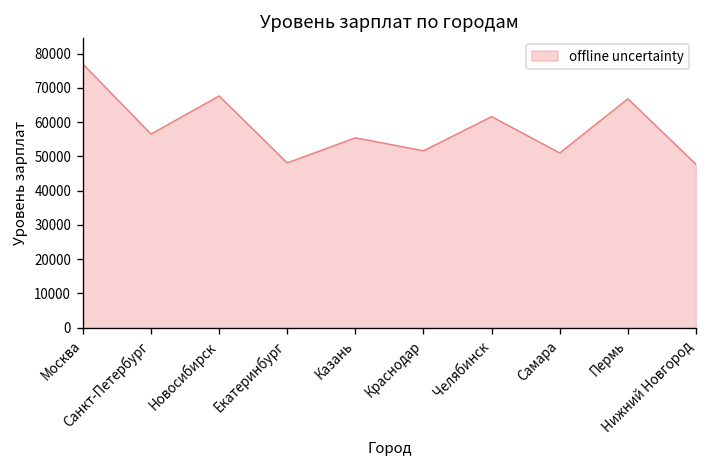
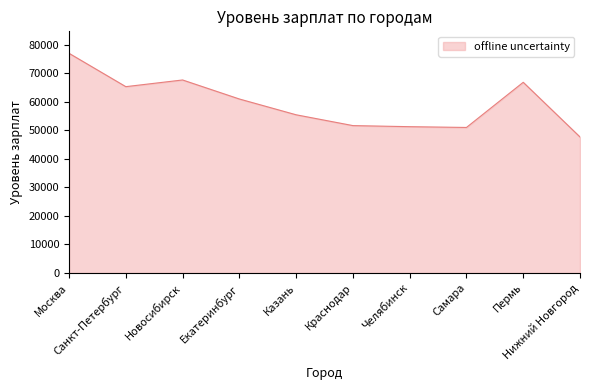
Санкт-Петербург: 57000 -> 65000
Екатеринбург: 48000 -> 61000
Челябинск: 62000 -> 51000
